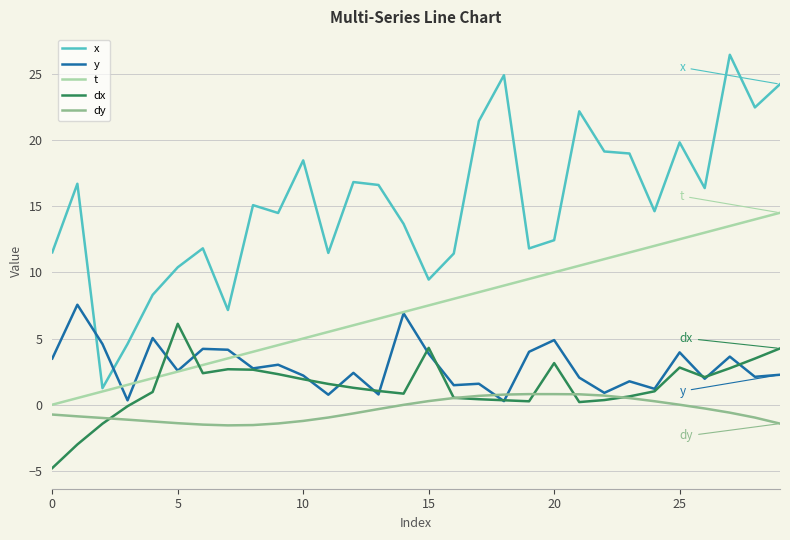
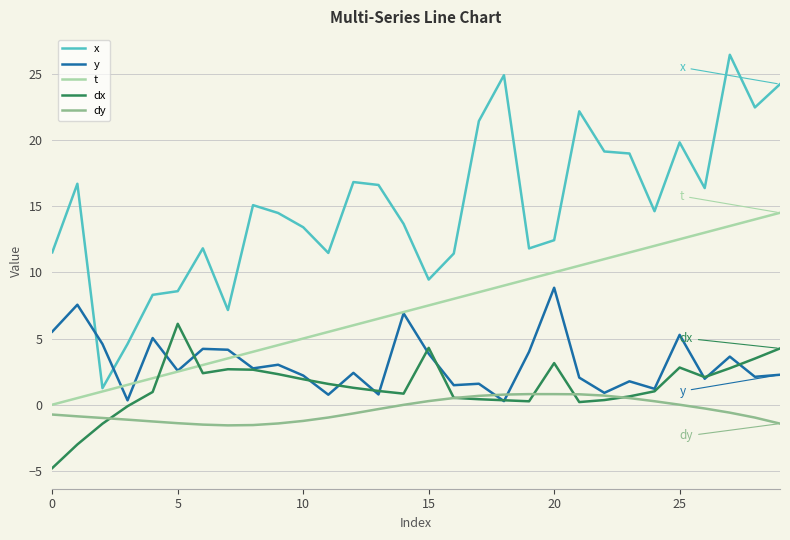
y, 0: 3.5 -> 5.5
x, 5: 10.4 -> 8.6
x, 10: 18.5 -> 13.4
y, 20: 4.9 -> 8.8
y, 25: 4.0 -> 5.3
